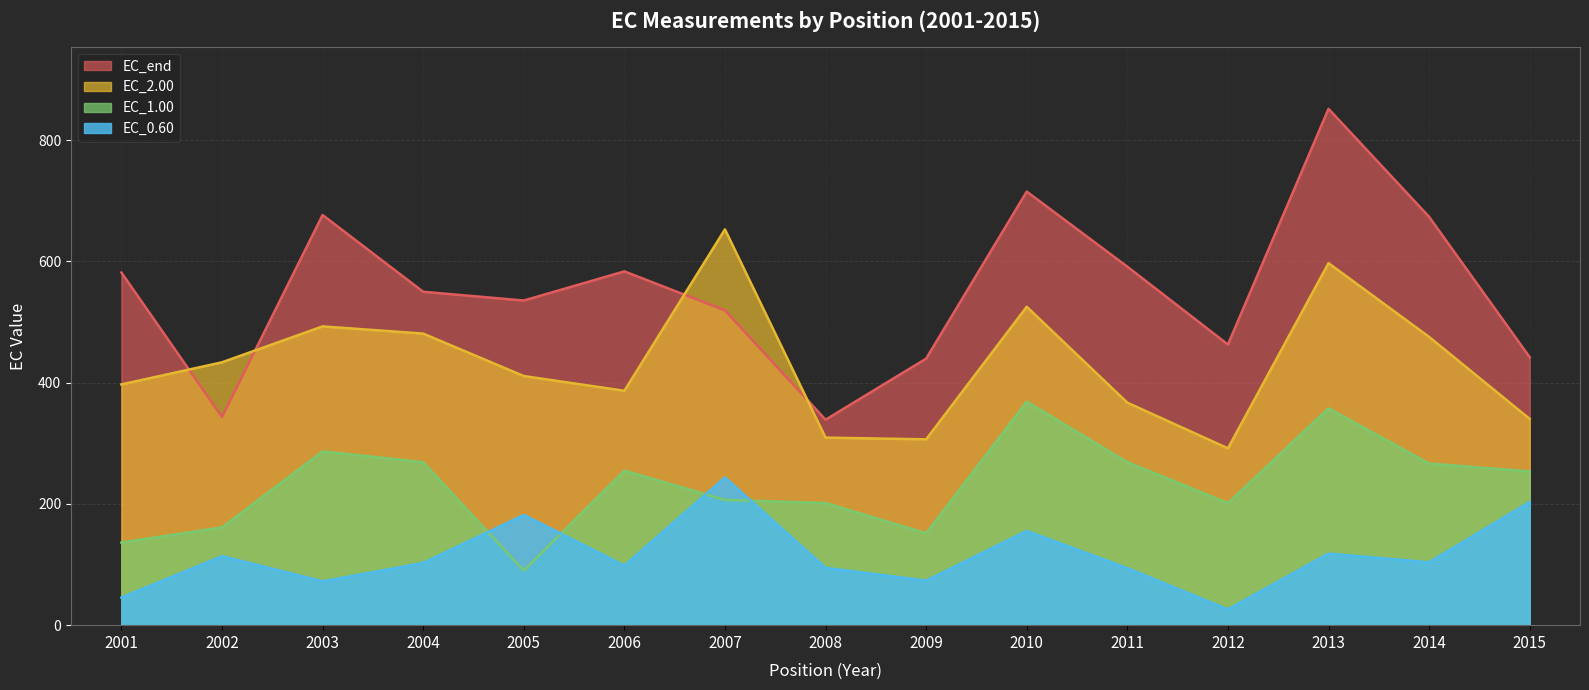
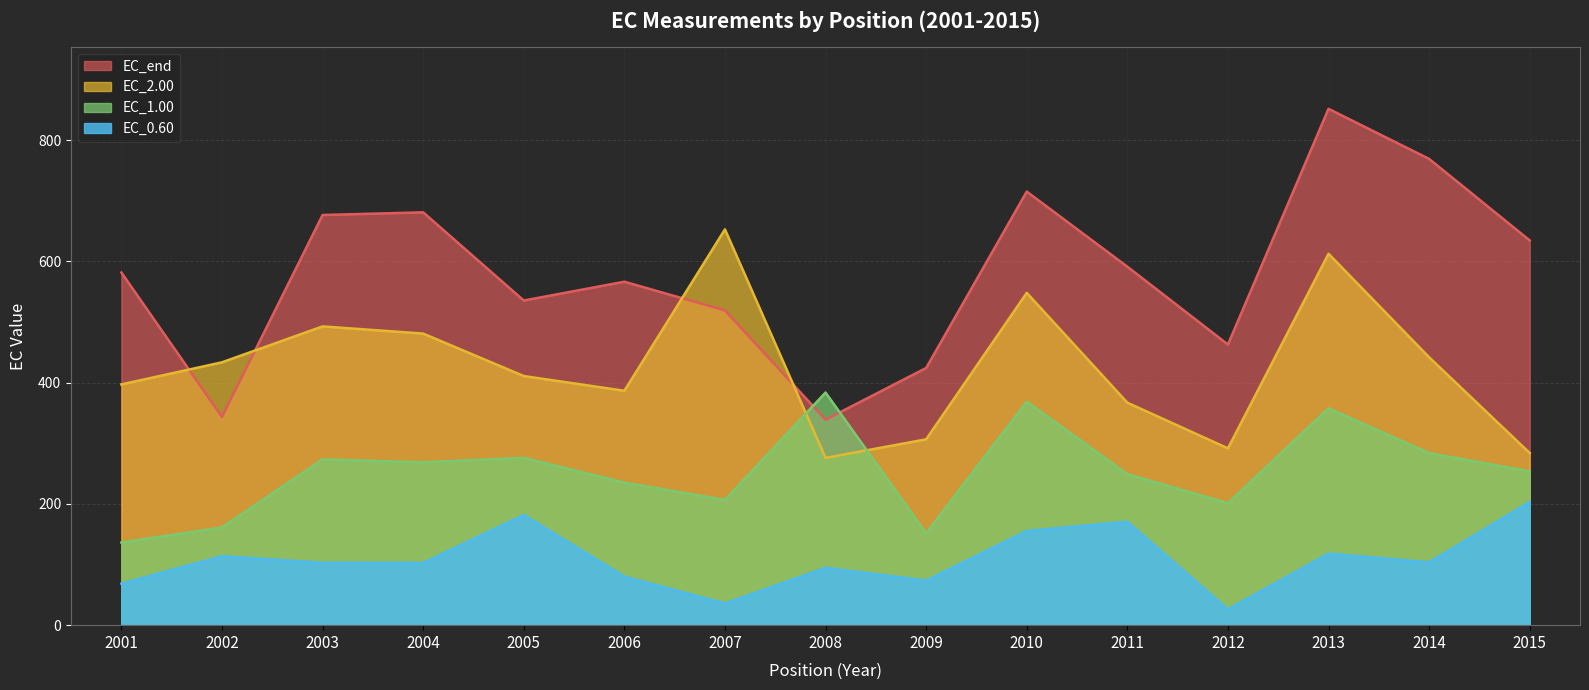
EC_0.60, 2001: 50 -> 70
EC_1.00, 2003: 290 -> 270
EC_0.60, 2003: 70 -> 100
EC_end, 2004: 550 -> 680
EC_1.00, 2005: 90 -> 280
EC_end, 2006: 580 -> 570
EC_1.00, 2006: 250 -> 230
EC_0.60, 2006: 100 -> 80
EC_0.60, 2007: 240 -> 40
EC_2.00, 2008: 310 -> 280
EC_1.00, 2008: 200 -> 380
EC_end, 2009: 440 -> 420
EC_2.00, 2010: 530 -> 550
EC_1.00, 2011: 270 -> 250
EC_0.60, 2011: 90 -> 170
EC_2.00, 2013: 600 -> 610
EC_end, 2014: 670 -> 770
EC_2.00, 2014: 480 -> 440
EC_1.00, 2014: 270 -> 280
EC_end, 2015: 440 -> 630
EC_2.00, 2015: 340 -> 280
